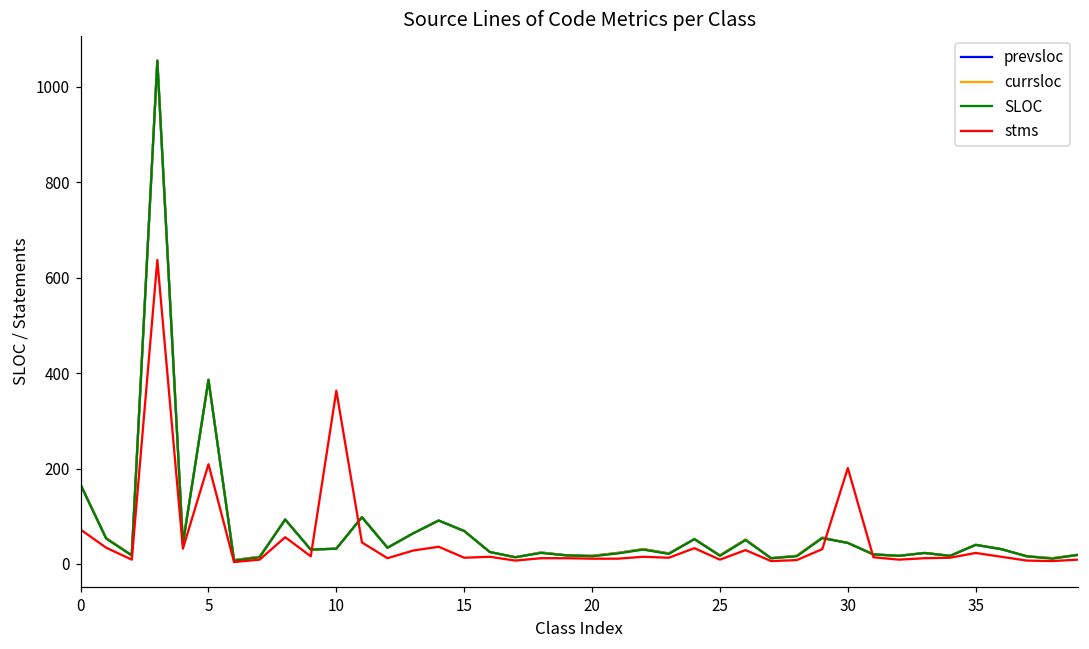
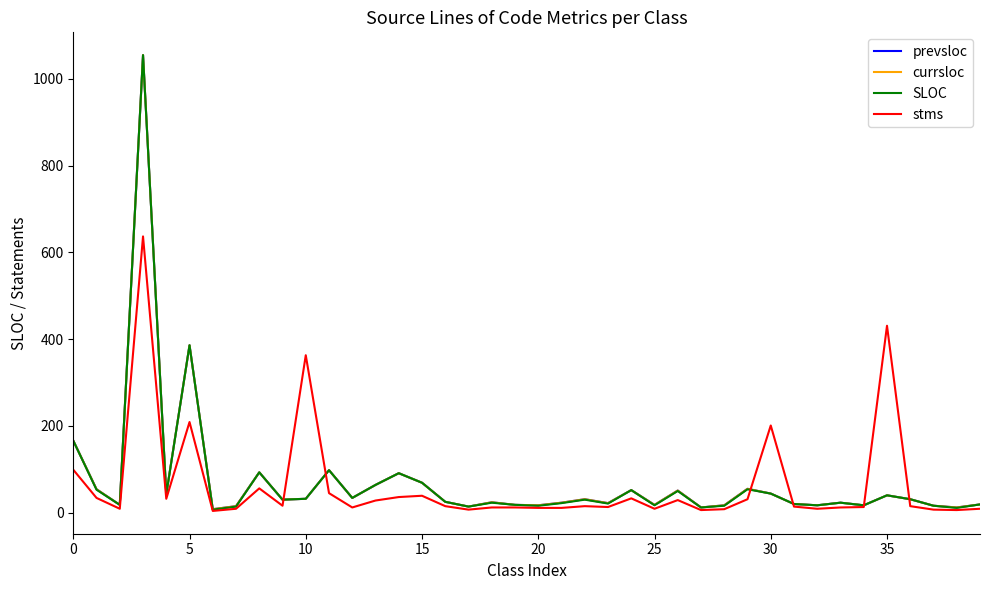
stms, 0: 70 -> 100
stms, 15: 10 -> 40
stms, 35: 20 -> 430
